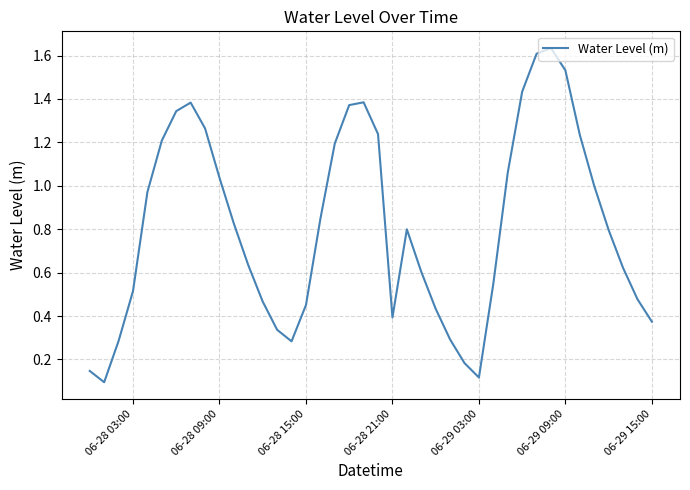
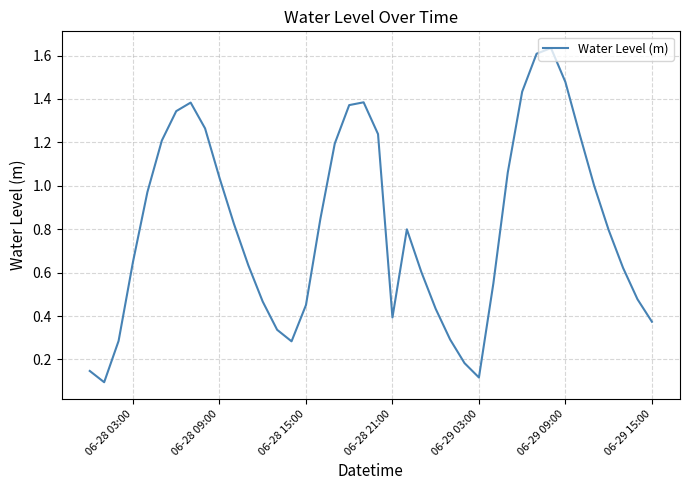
06-28 03:00: 0.52 -> 0.65
06-29 09:00: 1.53 -> 1.48
